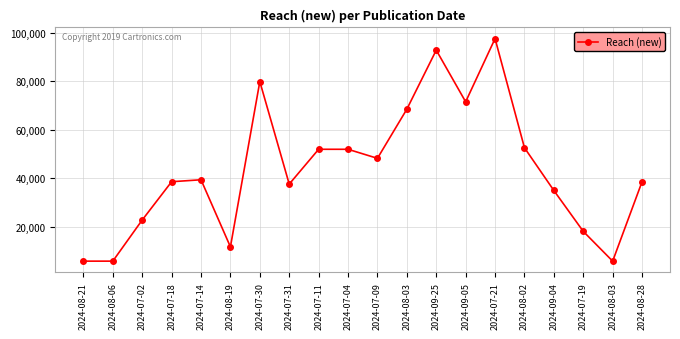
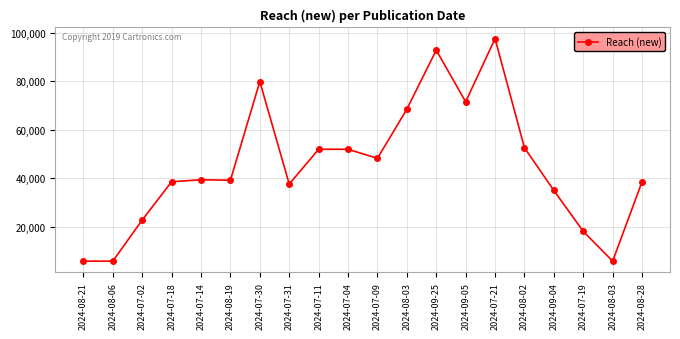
2024-08-19: 12,000 -> 39,000
